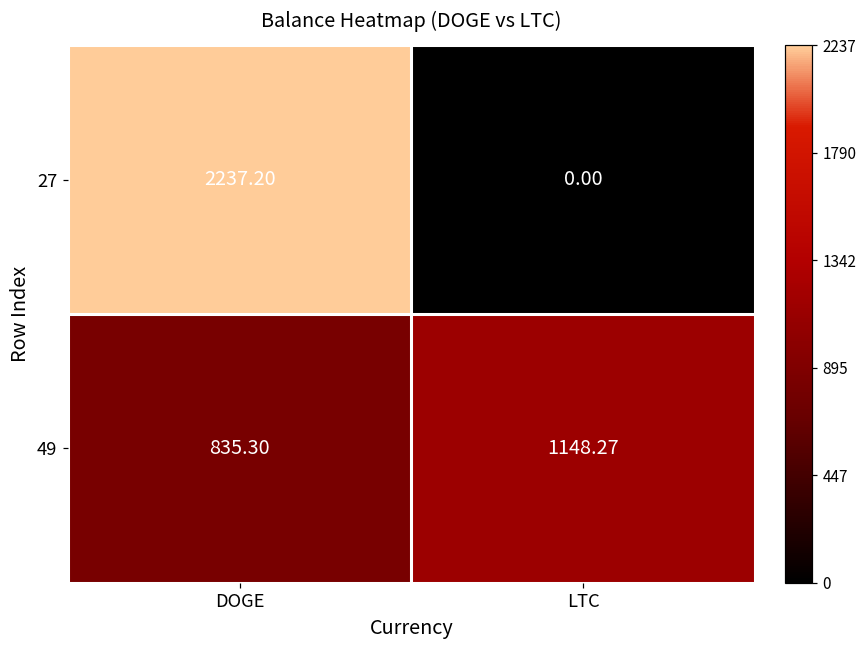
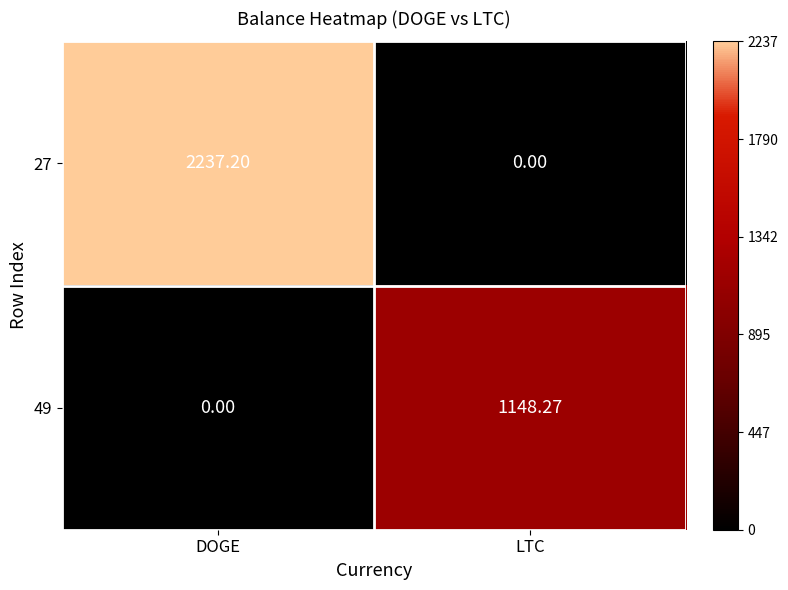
49, DOGE: 835.30 -> 0.00
